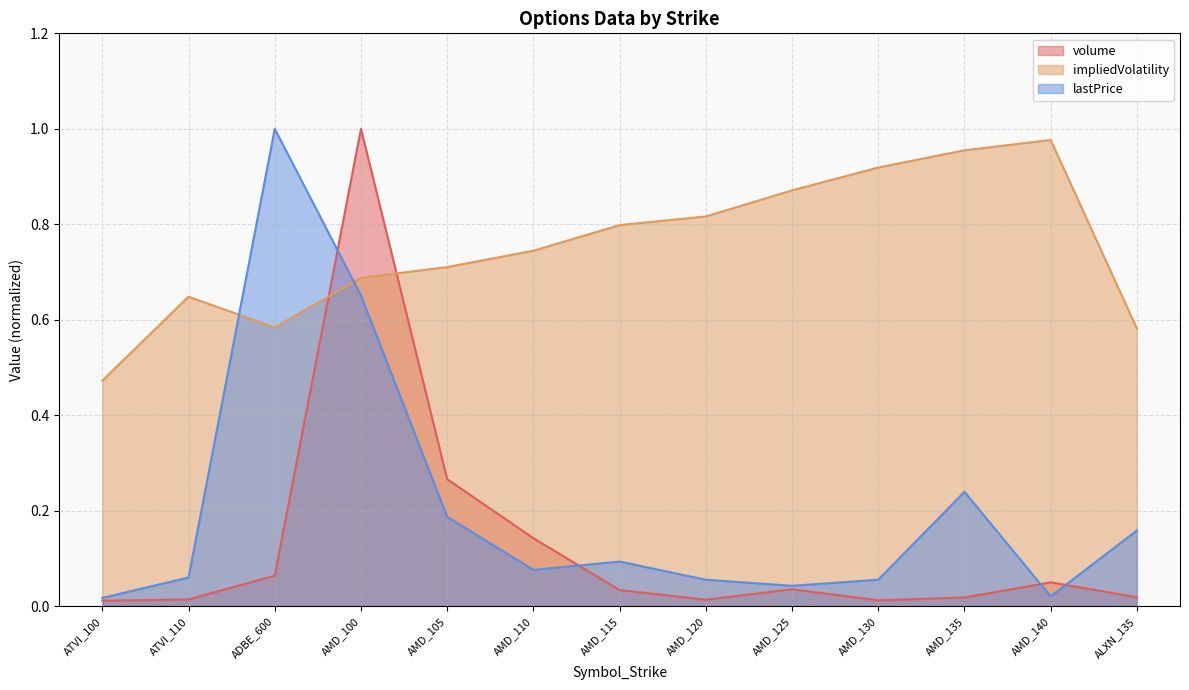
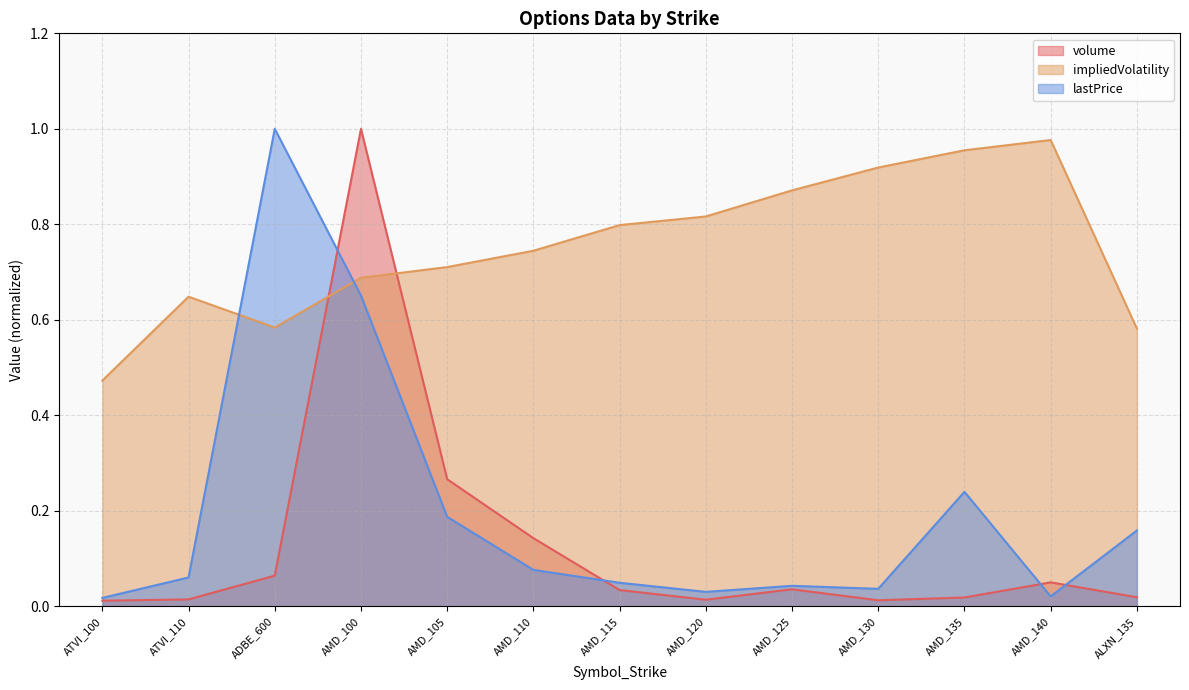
lastPrice, AMD_115: 0.09 -> 0.05
lastPrice, AMD_120: 0.06 -> 0.03
lastPrice, AMD_130: 0.06 -> 0.04
